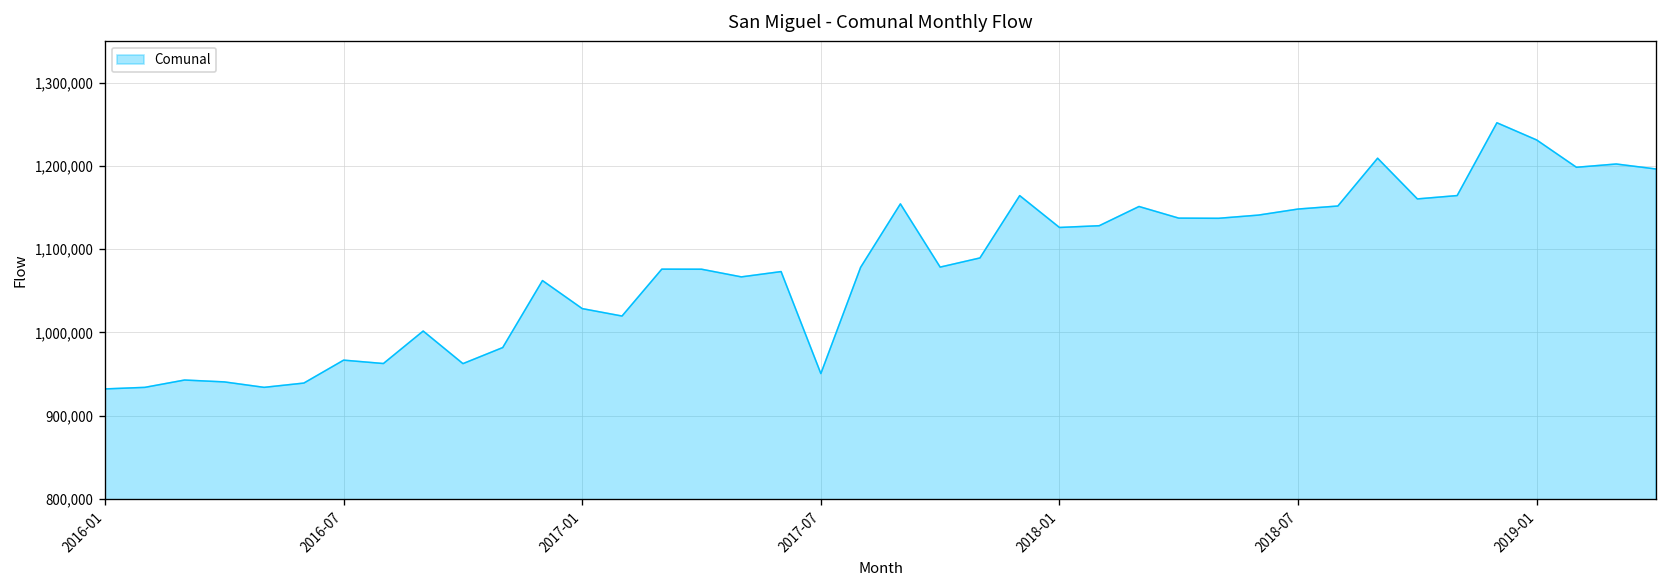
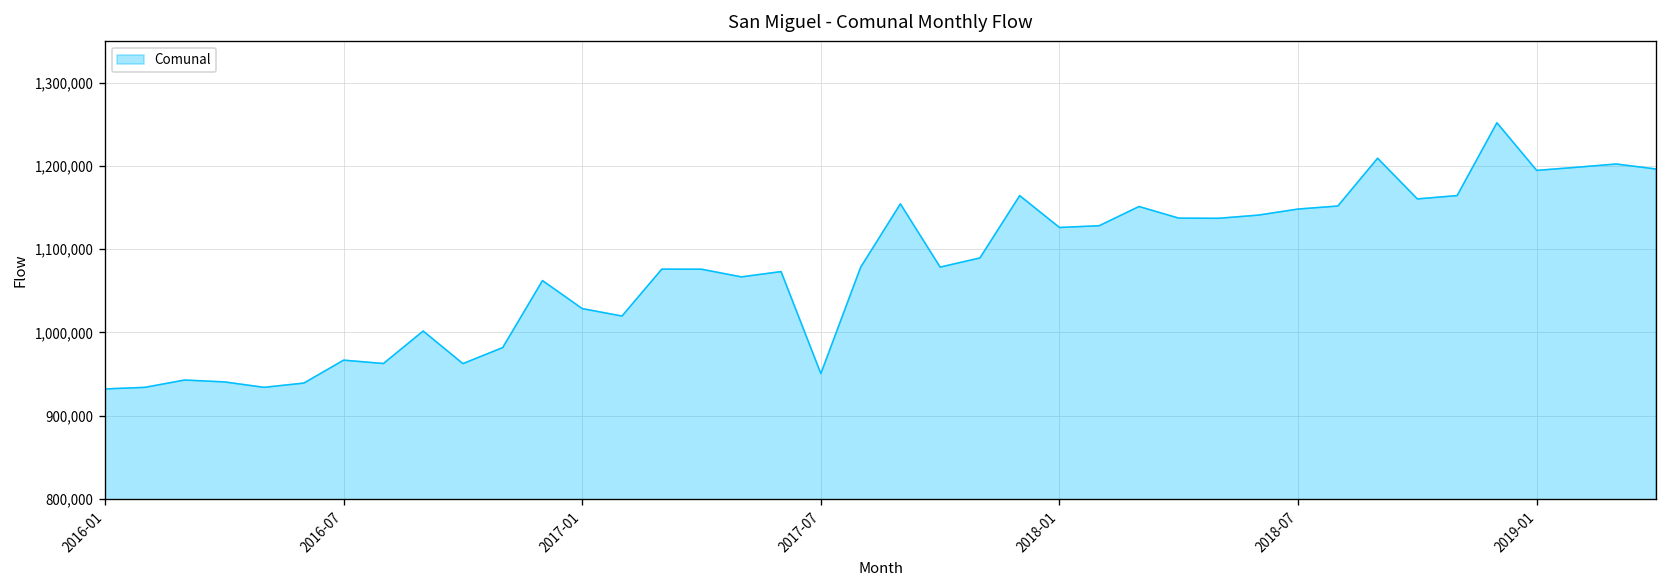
2019-01: 1,230,000 -> 1,190,000
